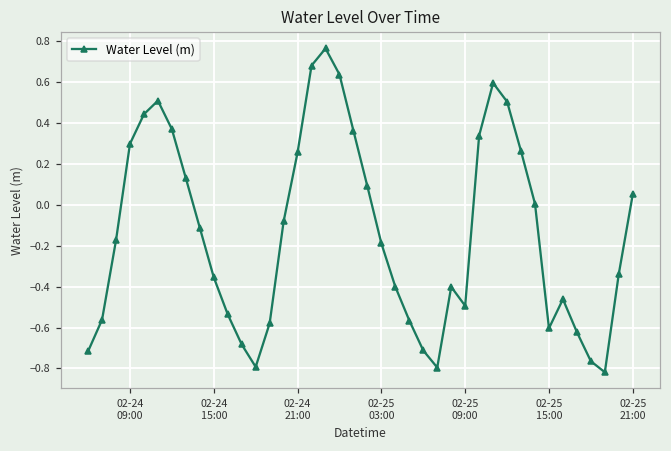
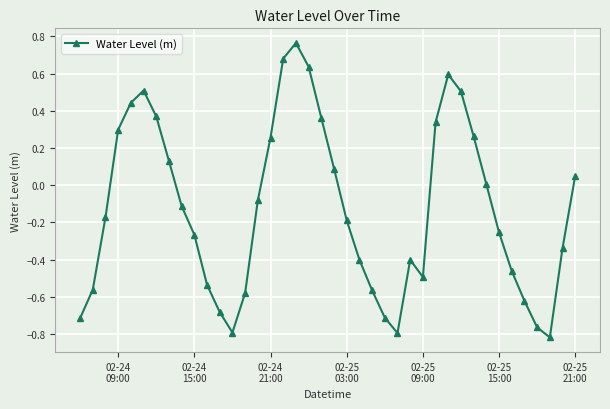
02-24 15:00: -0.36 -> -0.27
02-25 15:00: -0.60 -> -0.25
